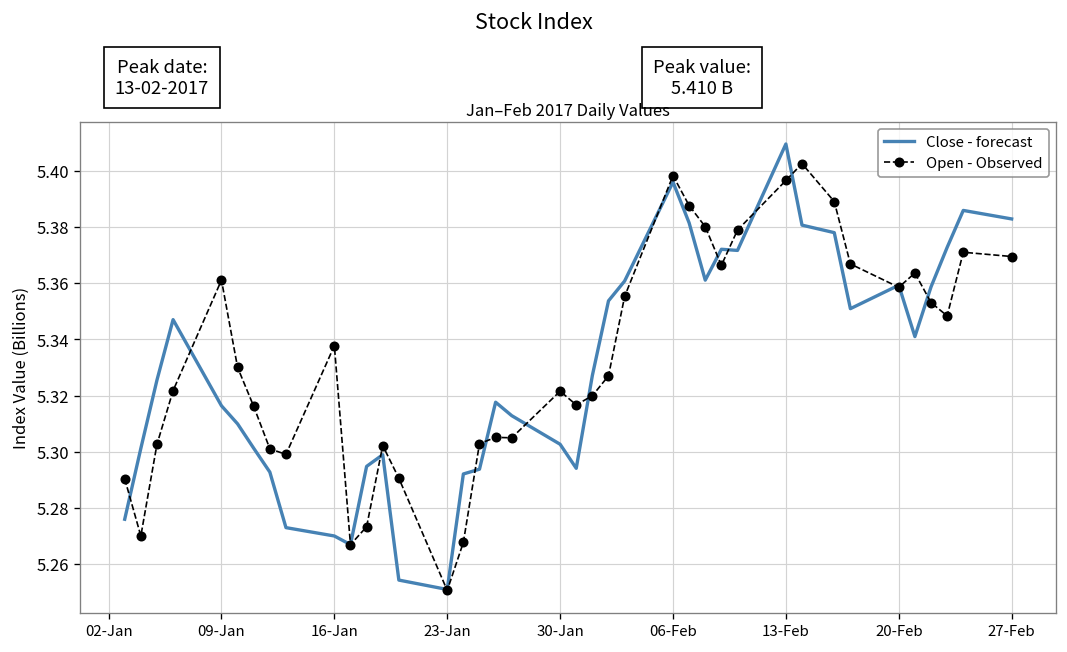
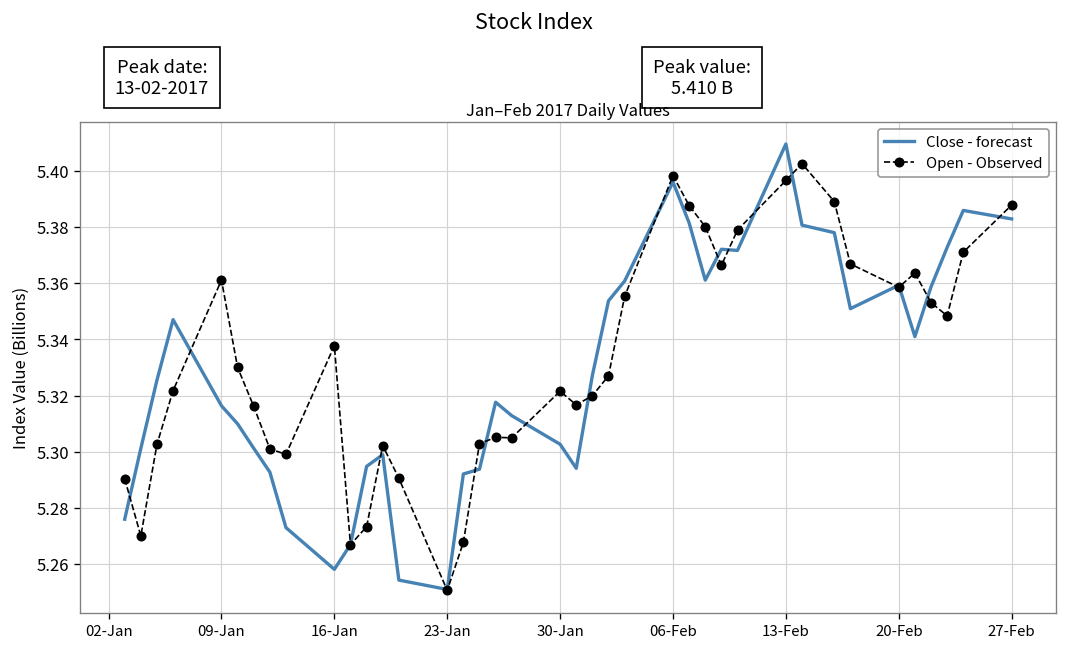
Close - forecast, 16-Jan: 5.270 -> 5.258
Open - Observed, 27-Feb: 5.369 -> 5.388
